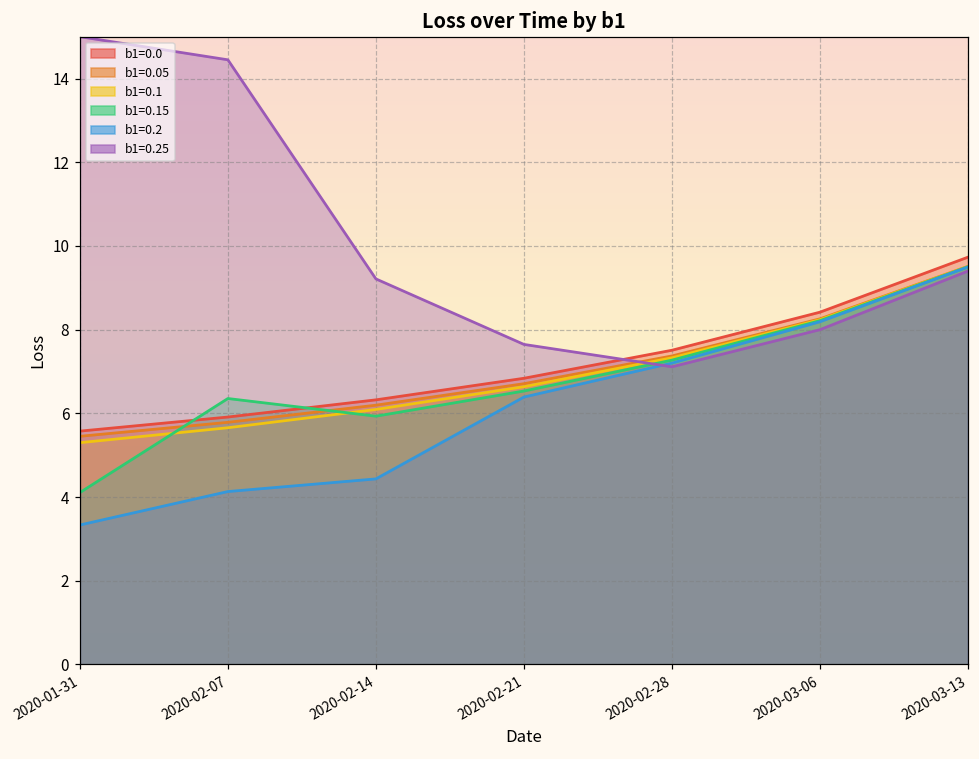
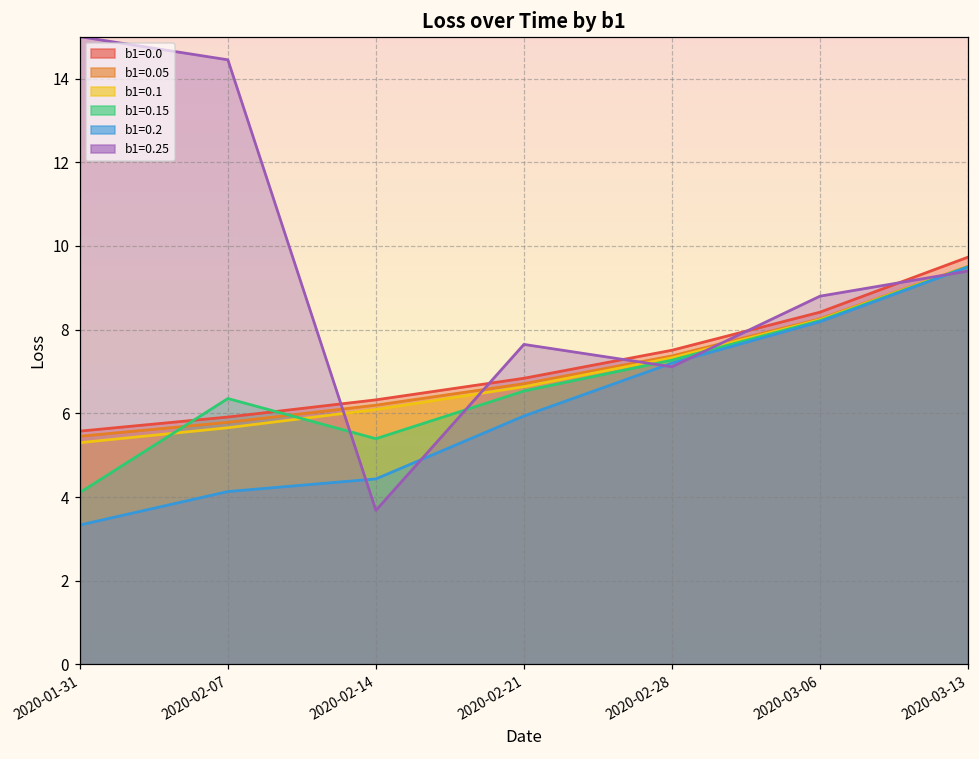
b1=0.15, 2020-02-14: 5.9 -> 5.4
b1=0.25, 2020-02-14: 9.2 -> 3.7
b1=0.2, 2020-02-21: 6.4 -> 5.9
b1=0.25, 2020-03-06: 8.0 -> 8.8
